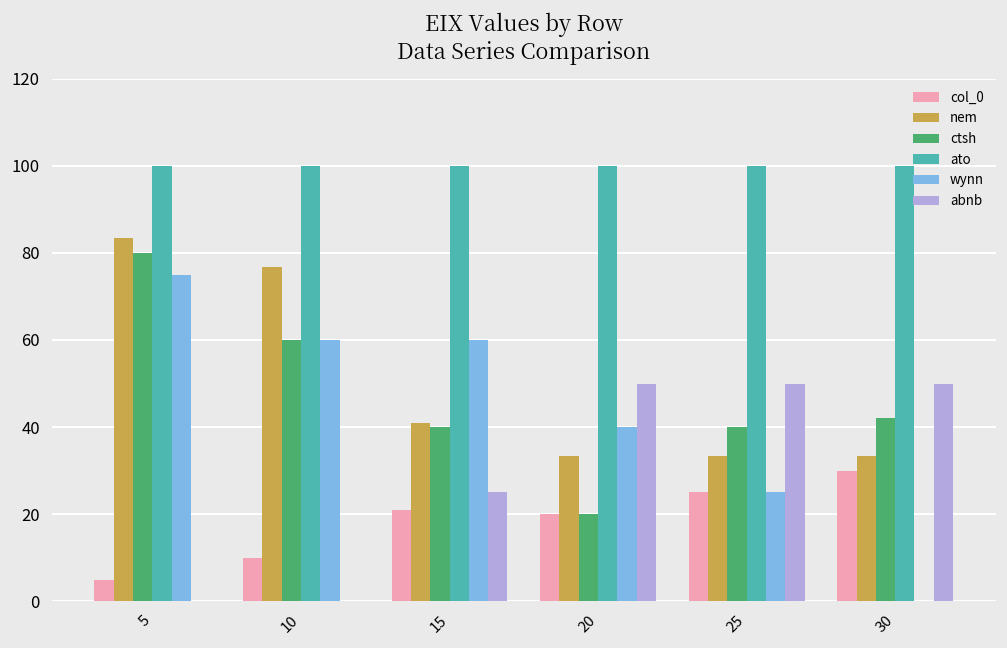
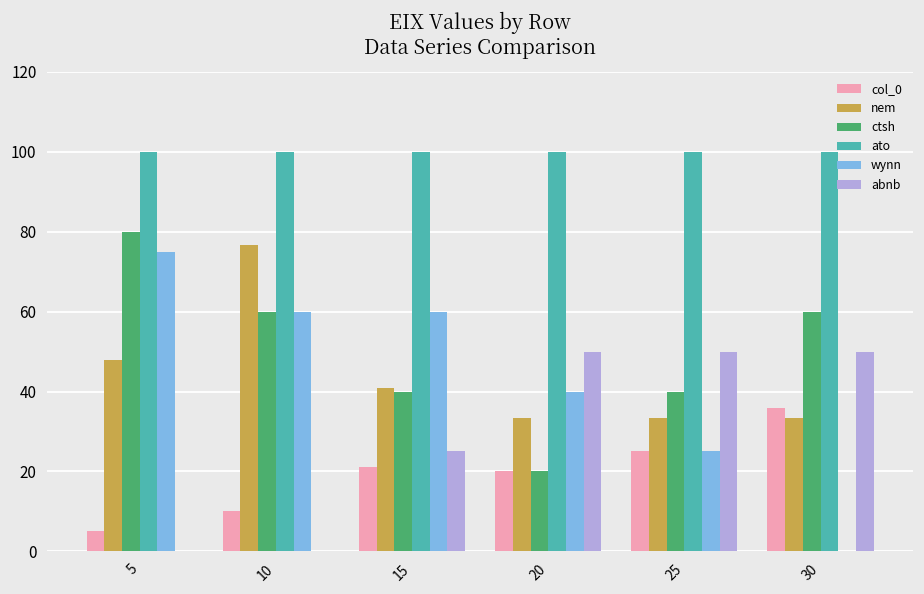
nem, 5: 83 -> 48
col_0, 30: 30 -> 36
ctsh, 30: 42 -> 60
